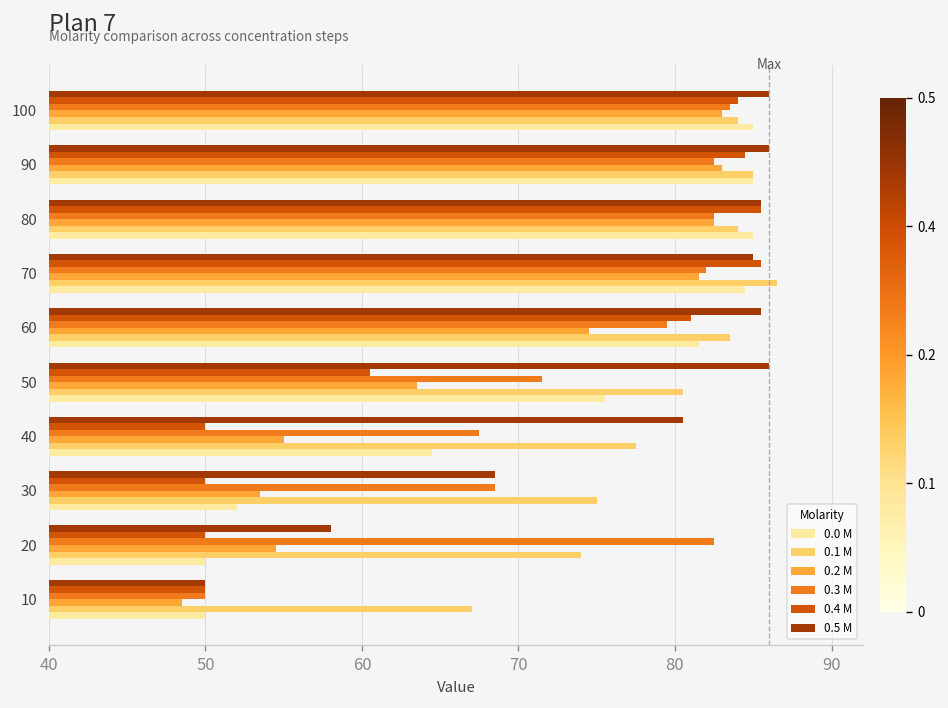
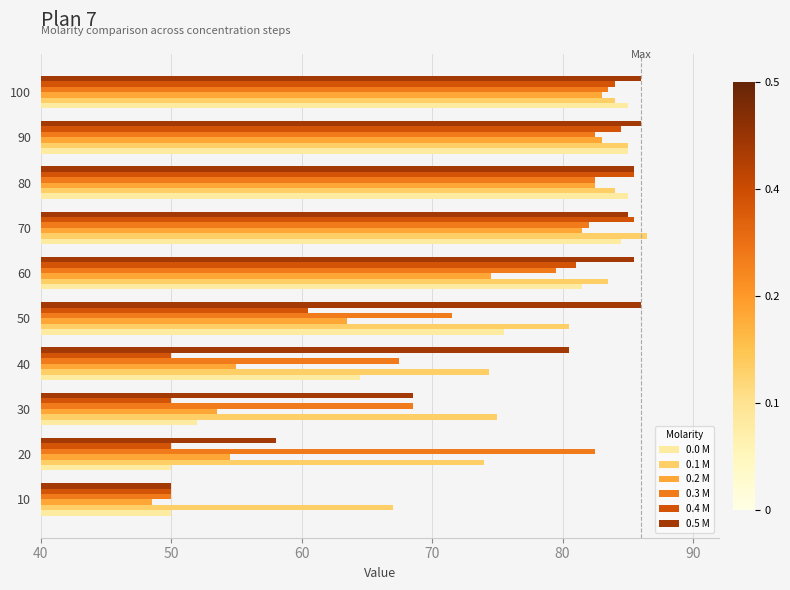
0.1 M, 40: 77.5 -> 74.4
